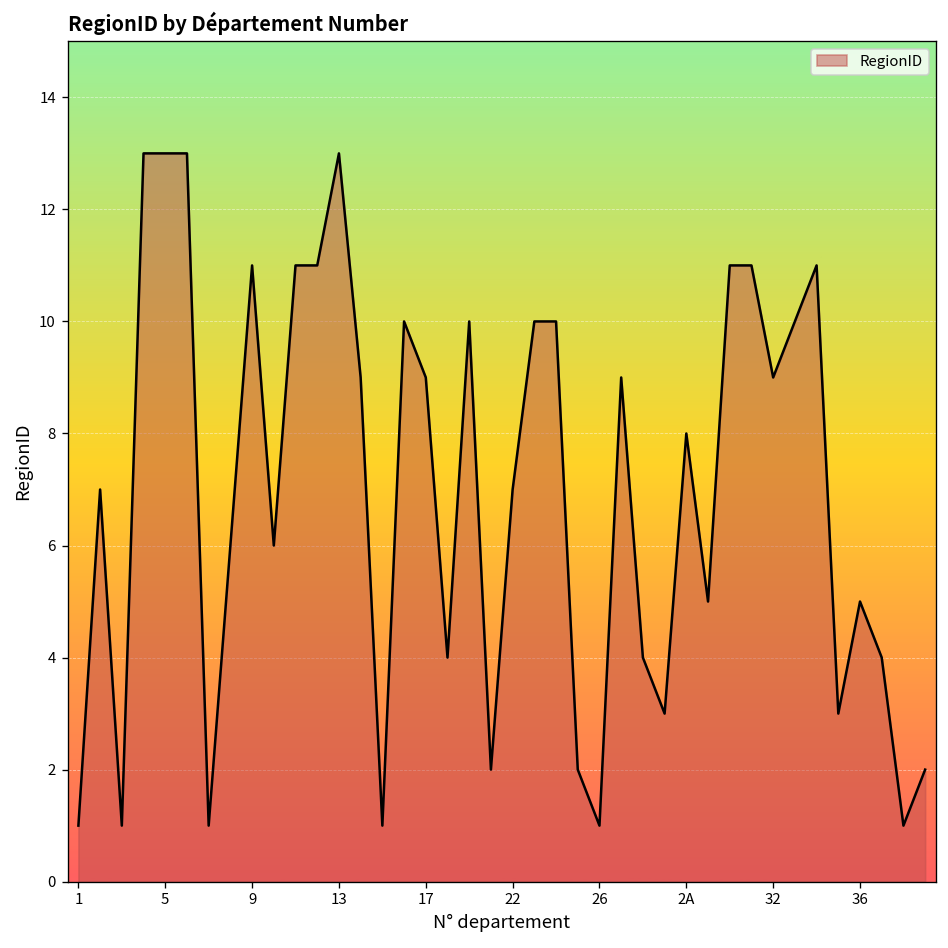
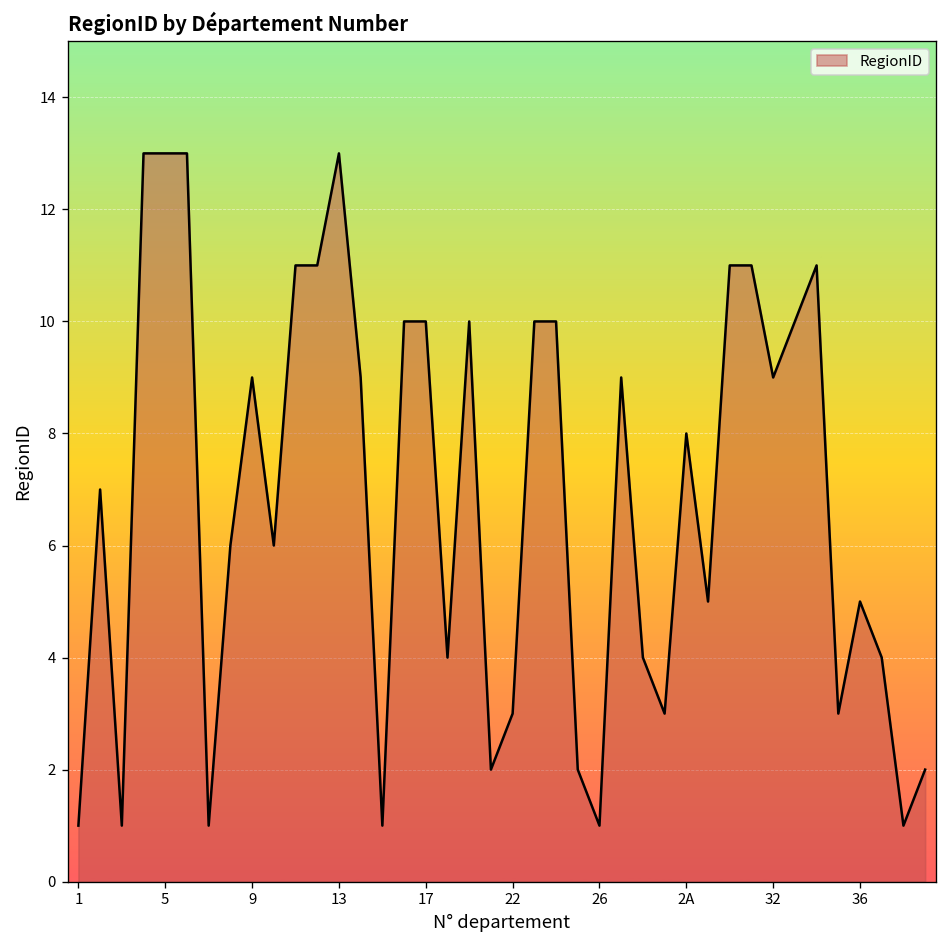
9: 11 -> 9
17: 9 -> 10
22: 7 -> 3
